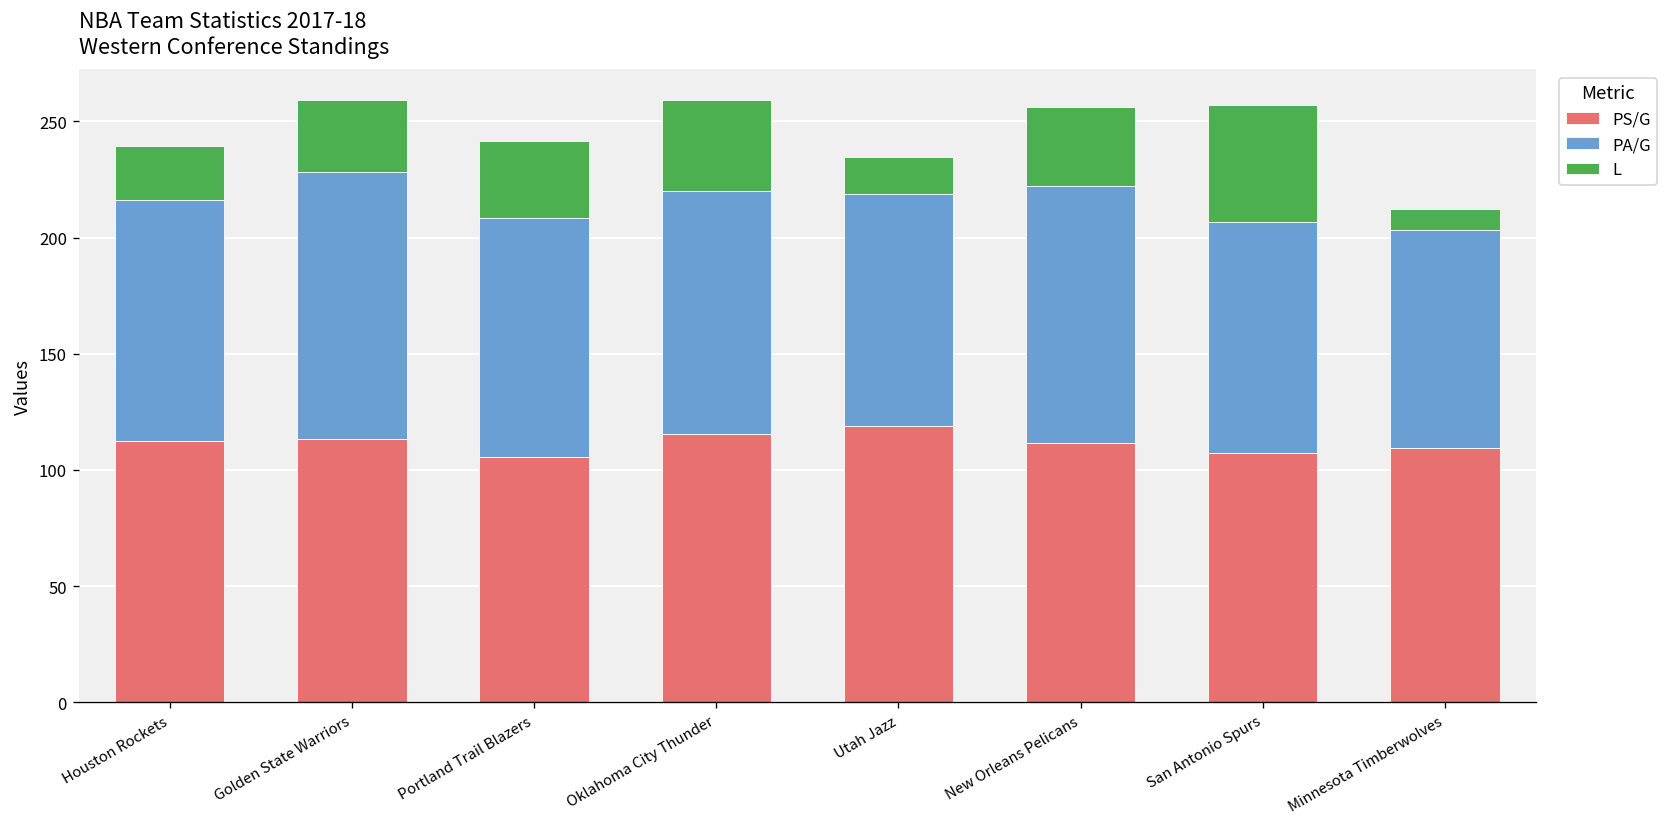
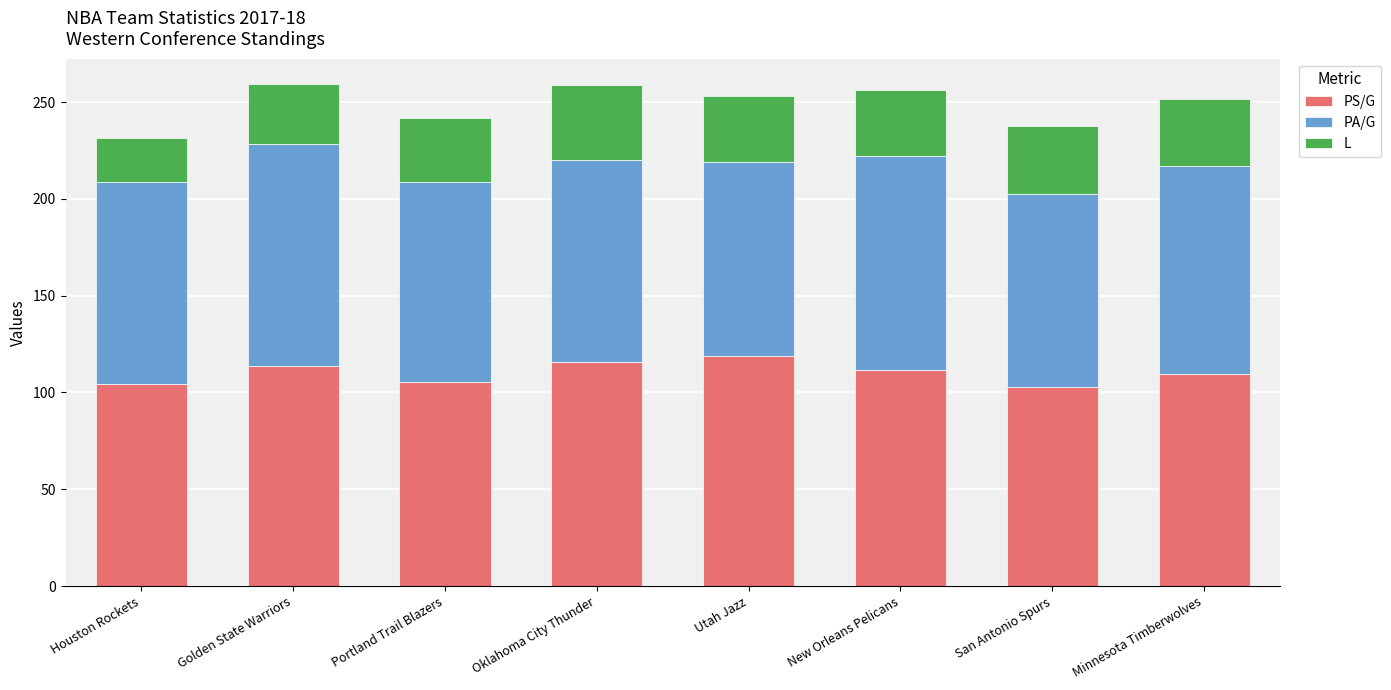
PS/G, Houston Rockets: 112 -> 105
L, Utah Jazz: 16 -> 34
PS/G, San Antonio Spurs: 107 -> 103
L, San Antonio Spurs: 50 -> 35
PA/G, Minnesota Timberwolves: 94 -> 107
L, Minnesota Timberwolves: 9 -> 35
